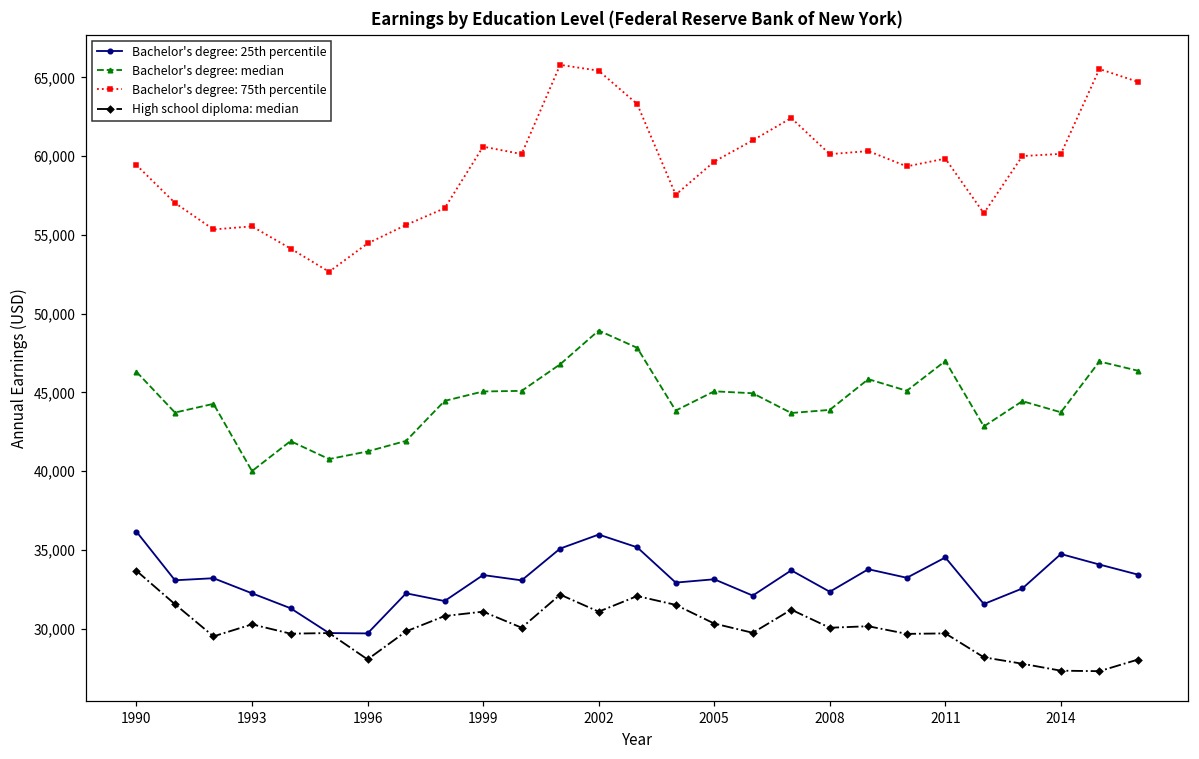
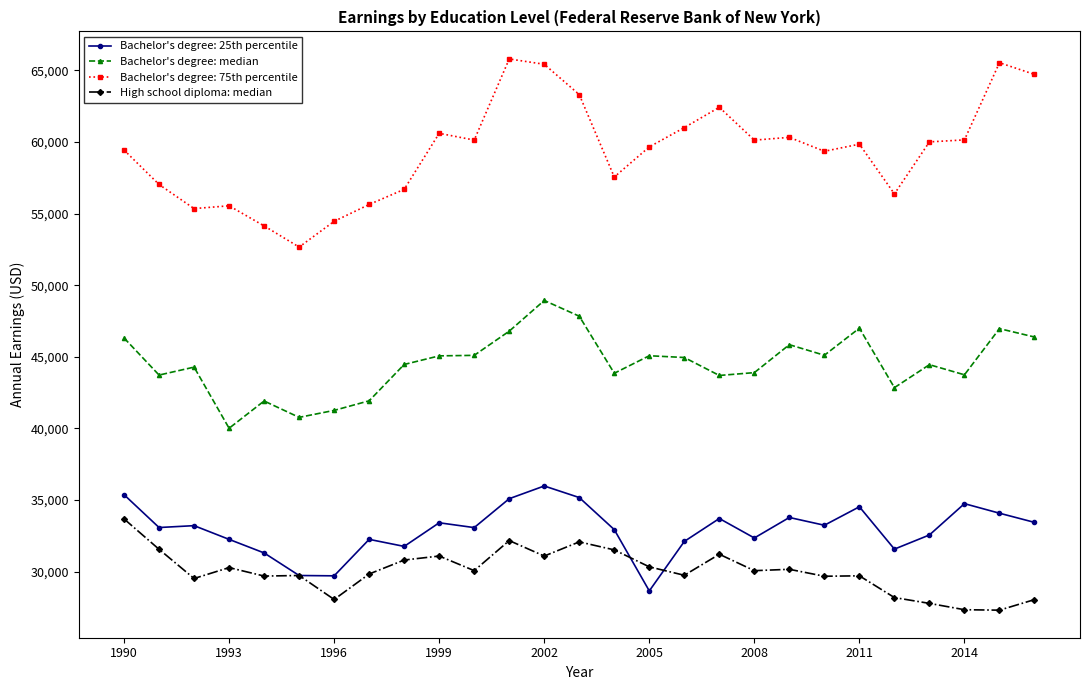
Bachelor's degree: 25th percentile, 1990: 36,200 -> 35,400
Bachelor's degree: 25th percentile, 2005: 33,100 -> 28,700
